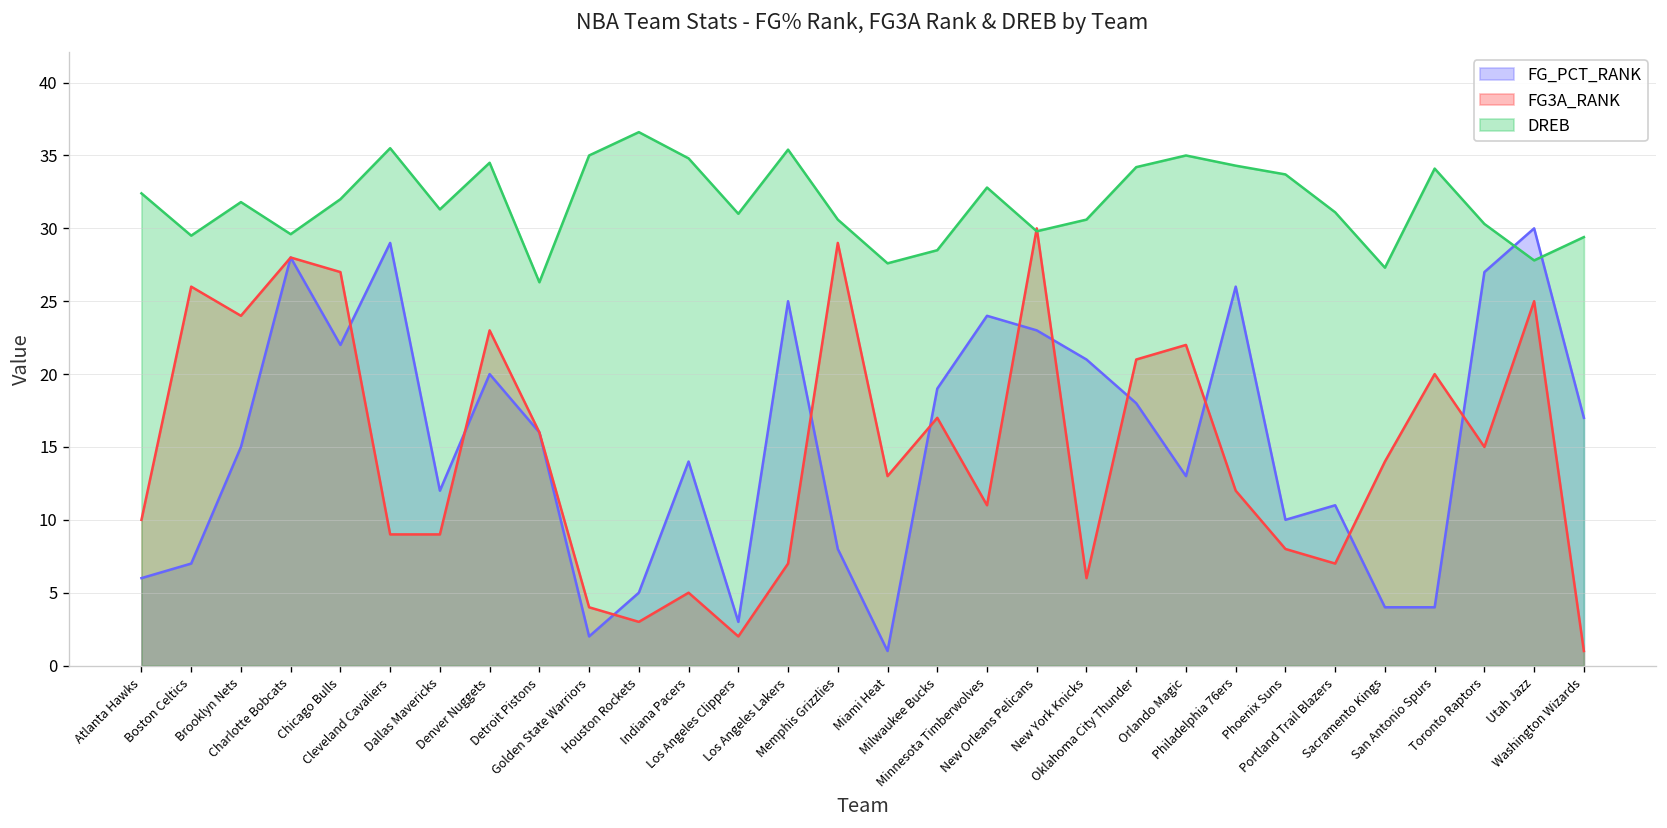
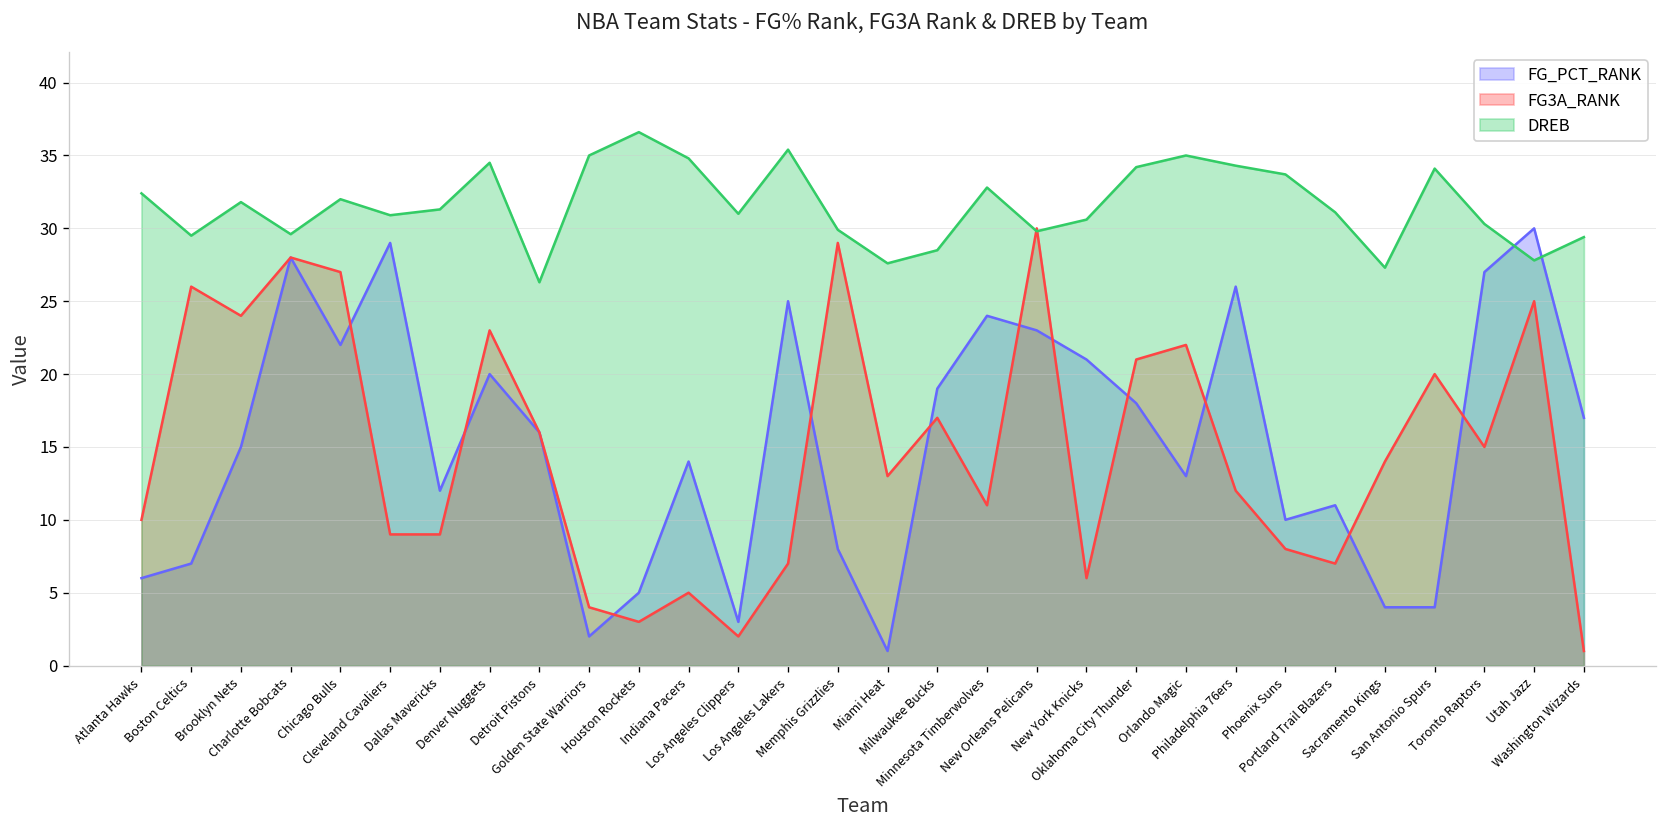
DREB, Cleveland Cavaliers: 35.5 -> 30.9
DREB, Memphis Grizzlies: 30.6 -> 29.9
